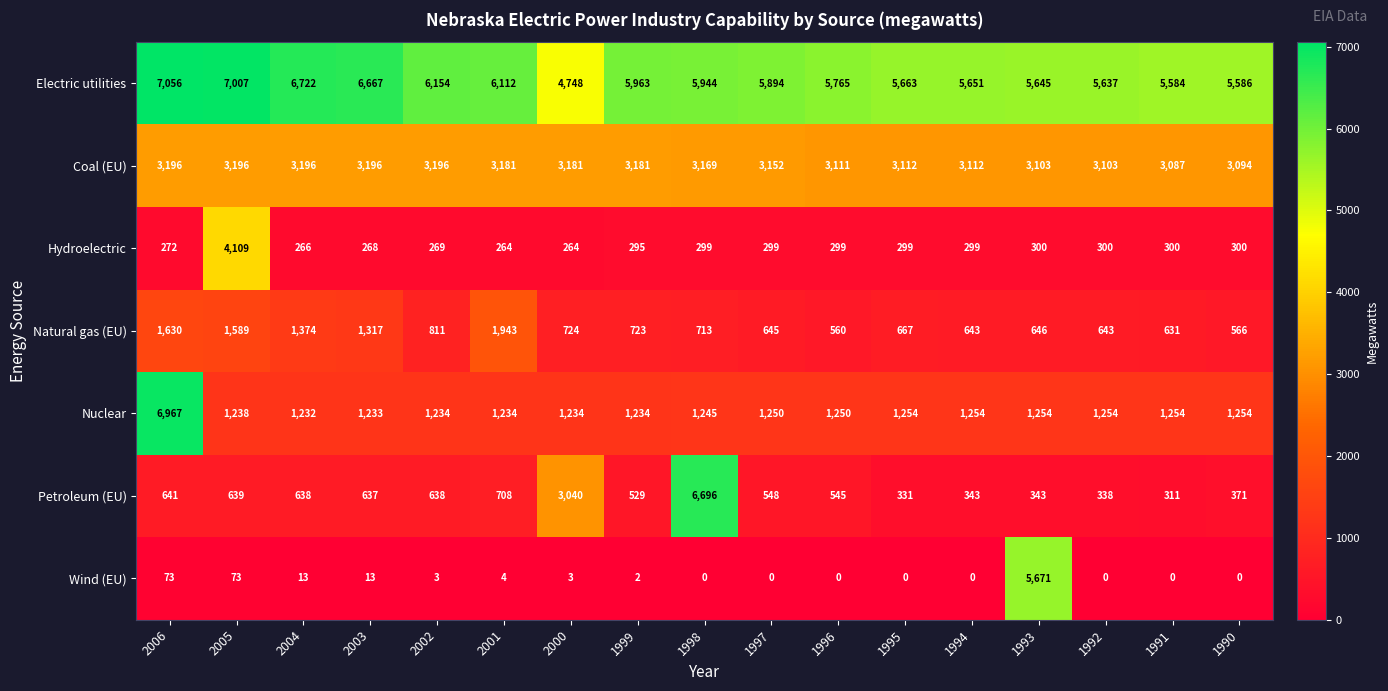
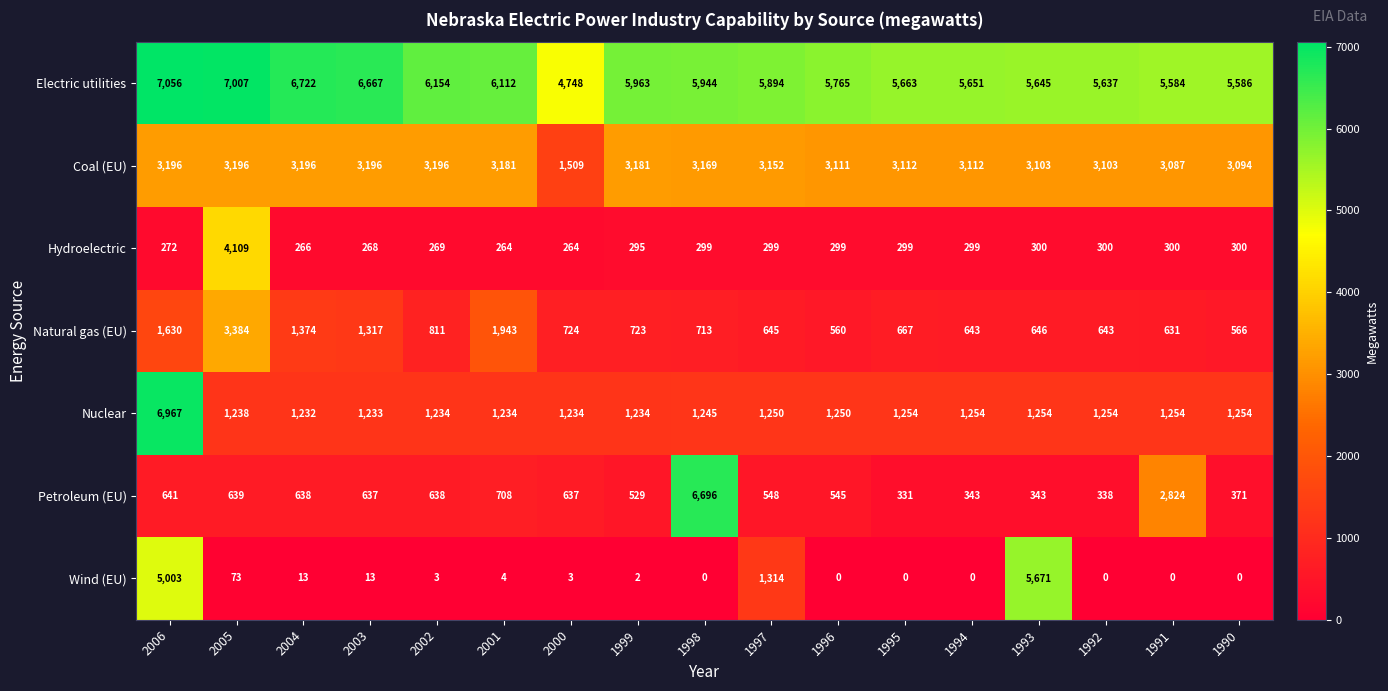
Coal (EU), 2000: 3,181 -> 1,509
Natural gas (EU), 2005: 1,589 -> 3,384
Petroleum (EU), 2000: 3,040 -> 637
Petroleum (EU), 1991: 311 -> 2,824
Wind (EU), 2006: 73 -> 5,003
Wind (EU), 1997: 0 -> 1,314
